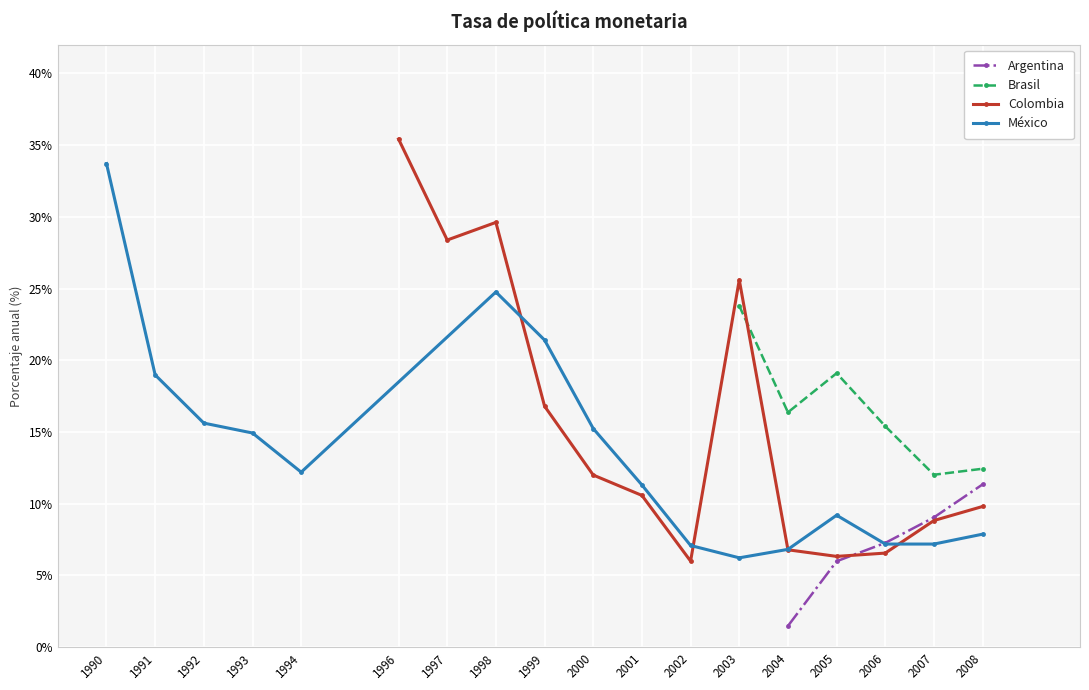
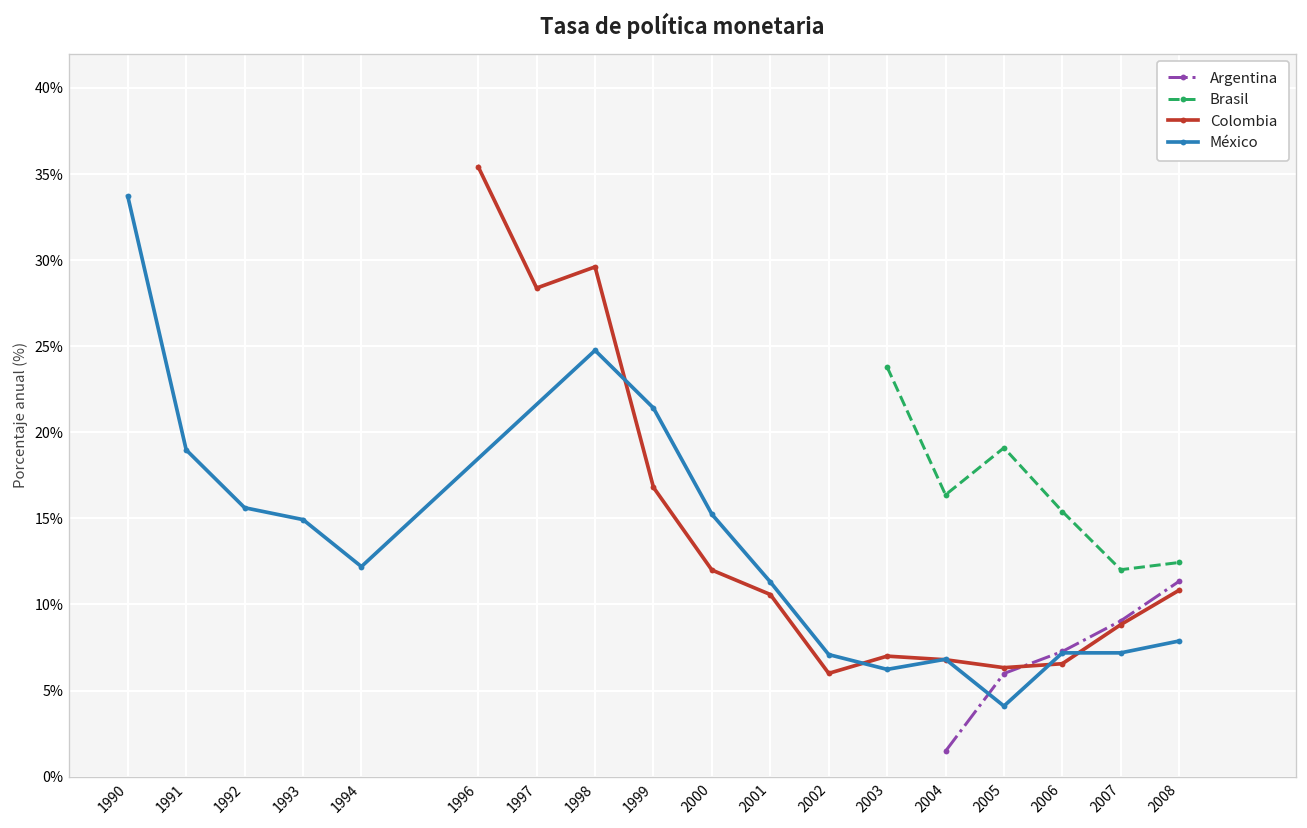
Colombia, 2003: 25.6% -> 7.0%
México, 2005: 9.2% -> 4.1%
Colombia, 2008: 9.8% -> 10.8%
